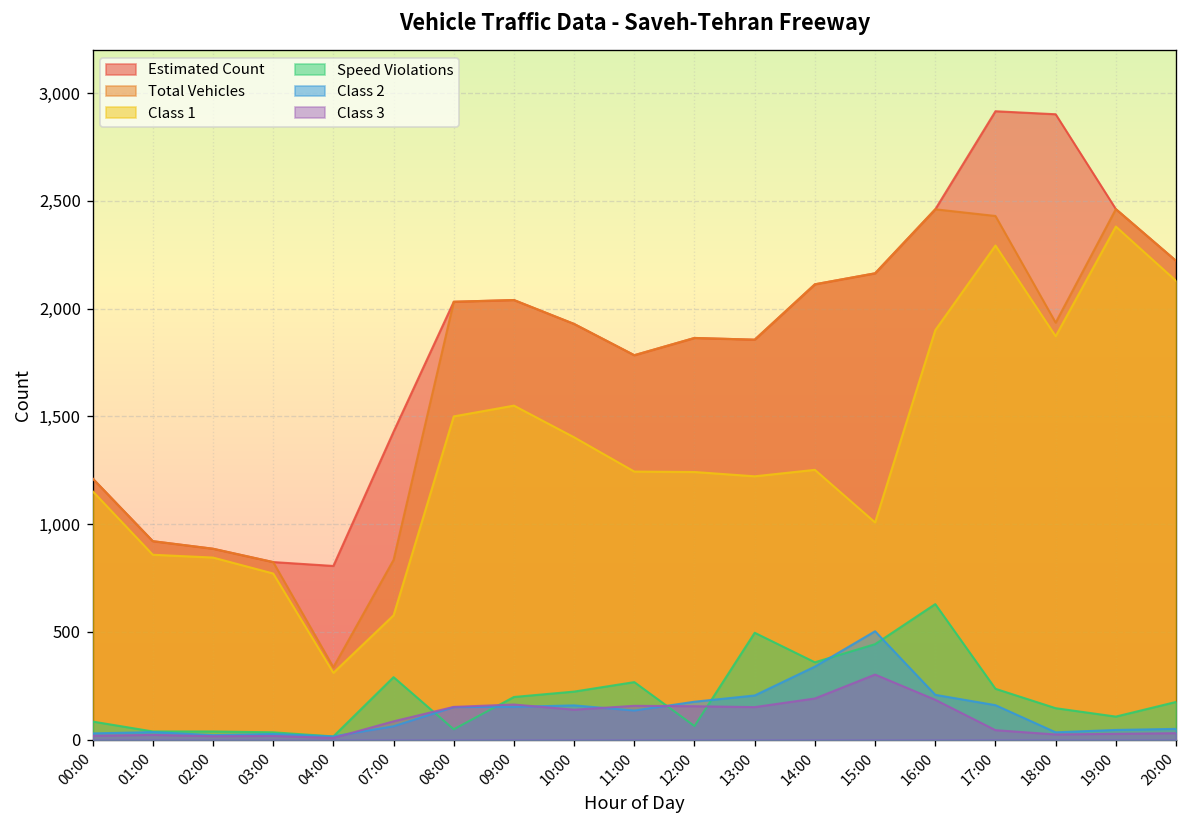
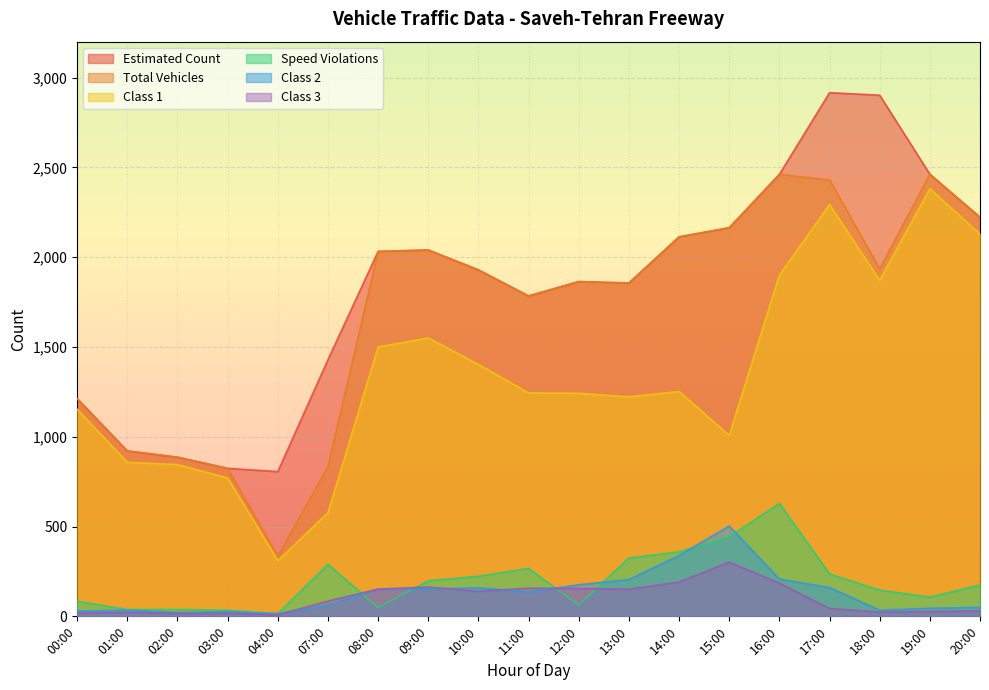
Speed Violations, 13:00: 500 -> 330
